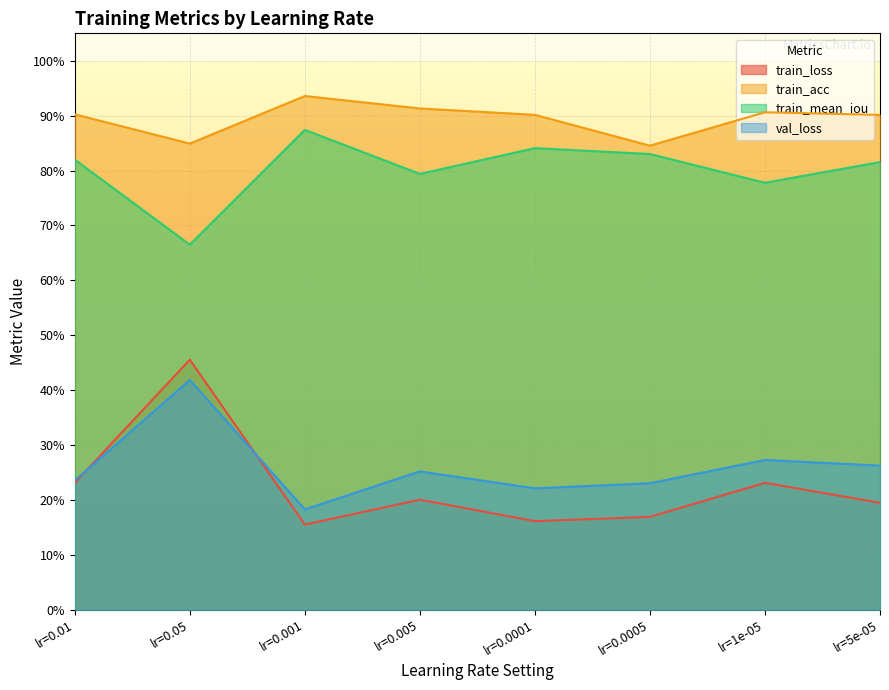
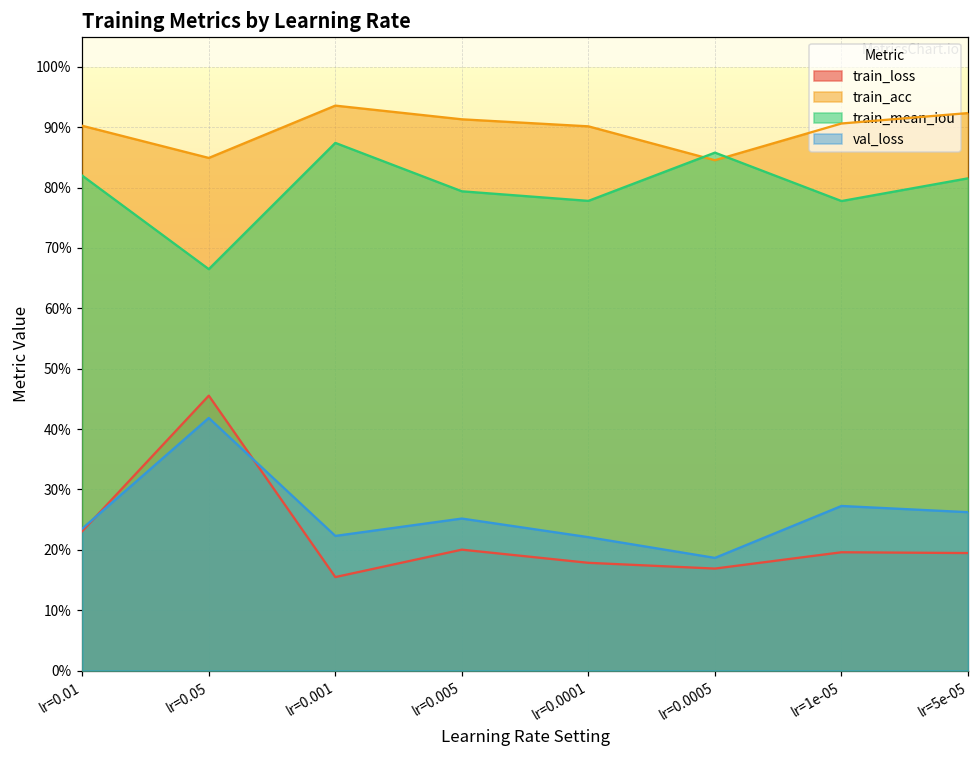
val_loss, lr=0.001: 18% -> 22%
train_loss, lr=0.0001: 16% -> 18%
train_mean_iou, lr=0.0001: 84% -> 78%
train_mean_iou, lr=0.0005: 83% -> 86%
val_loss, lr=0.0005: 23% -> 19%
train_loss, lr=1e-05: 23% -> 20%
train_acc, lr=5e-05: 90% -> 92%
